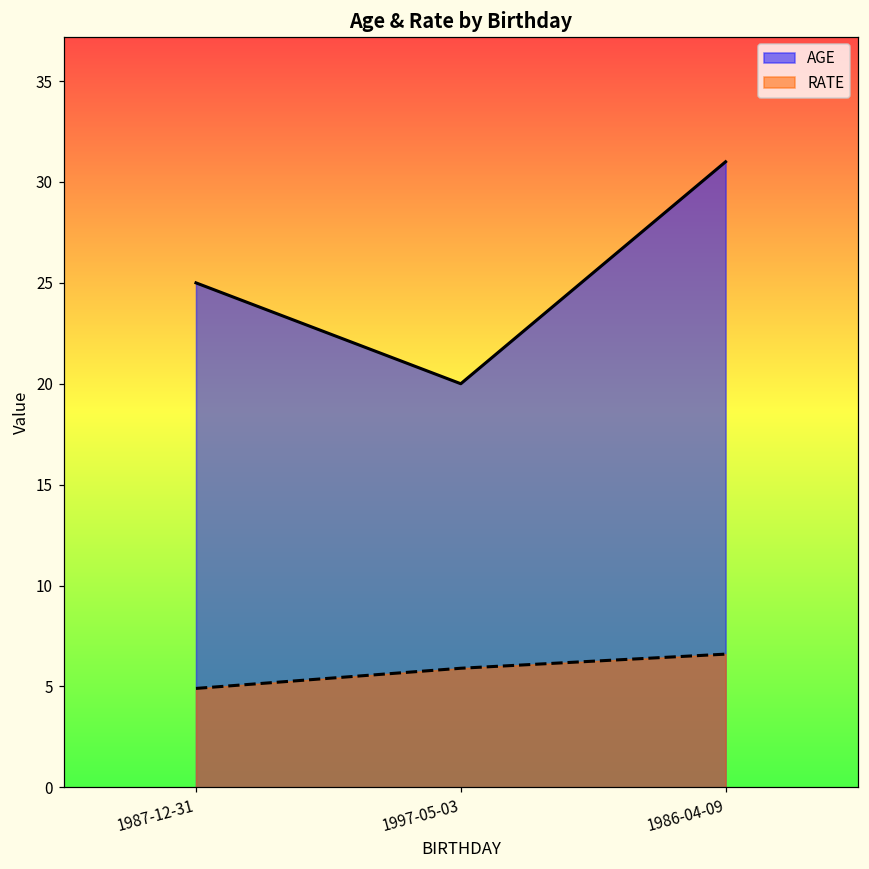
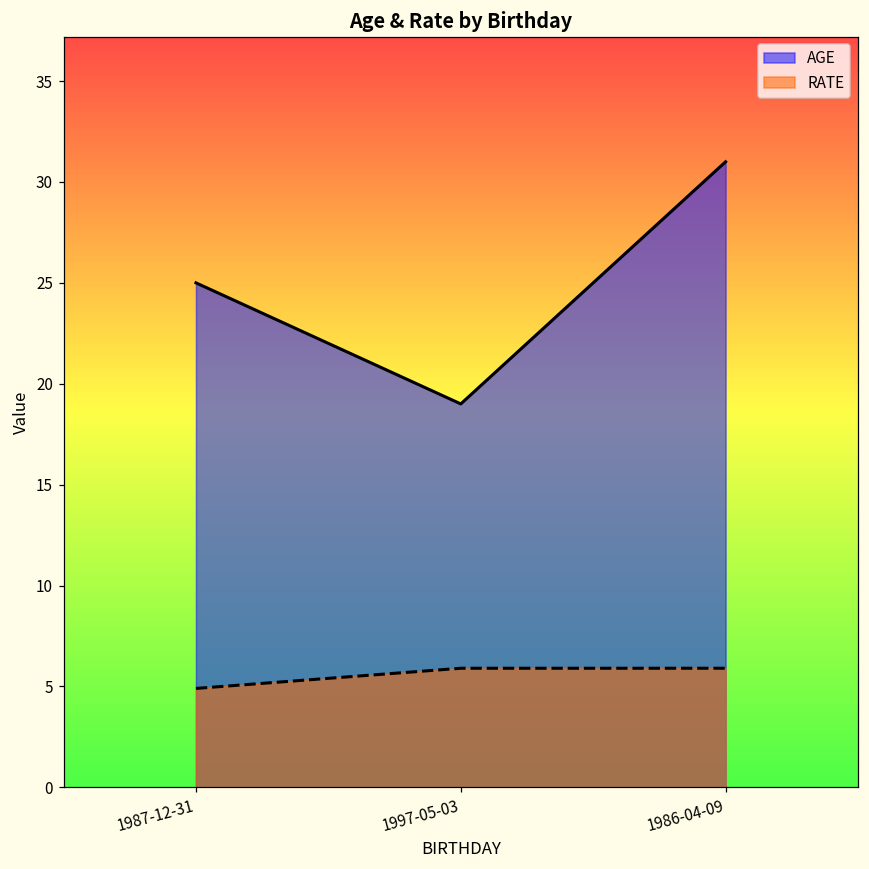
AGE, 1997-05-03: 20 -> 19
RATE, 1986-04-09: 6.6 -> 5.9
